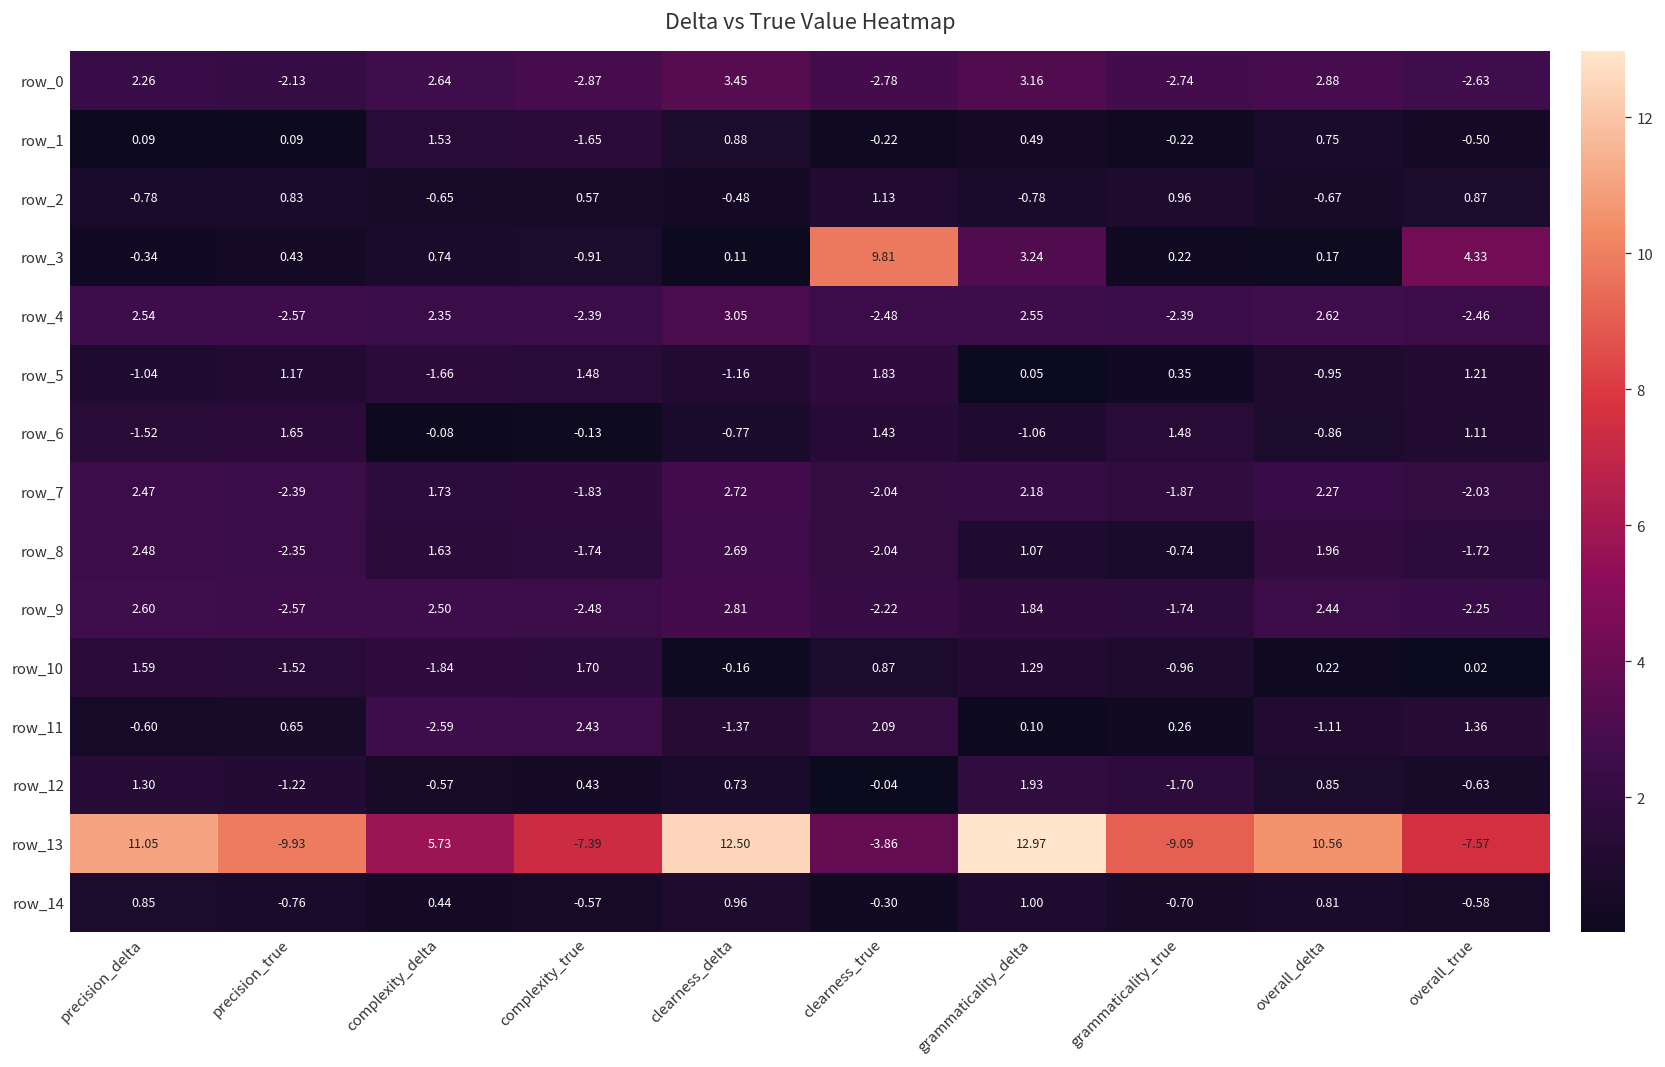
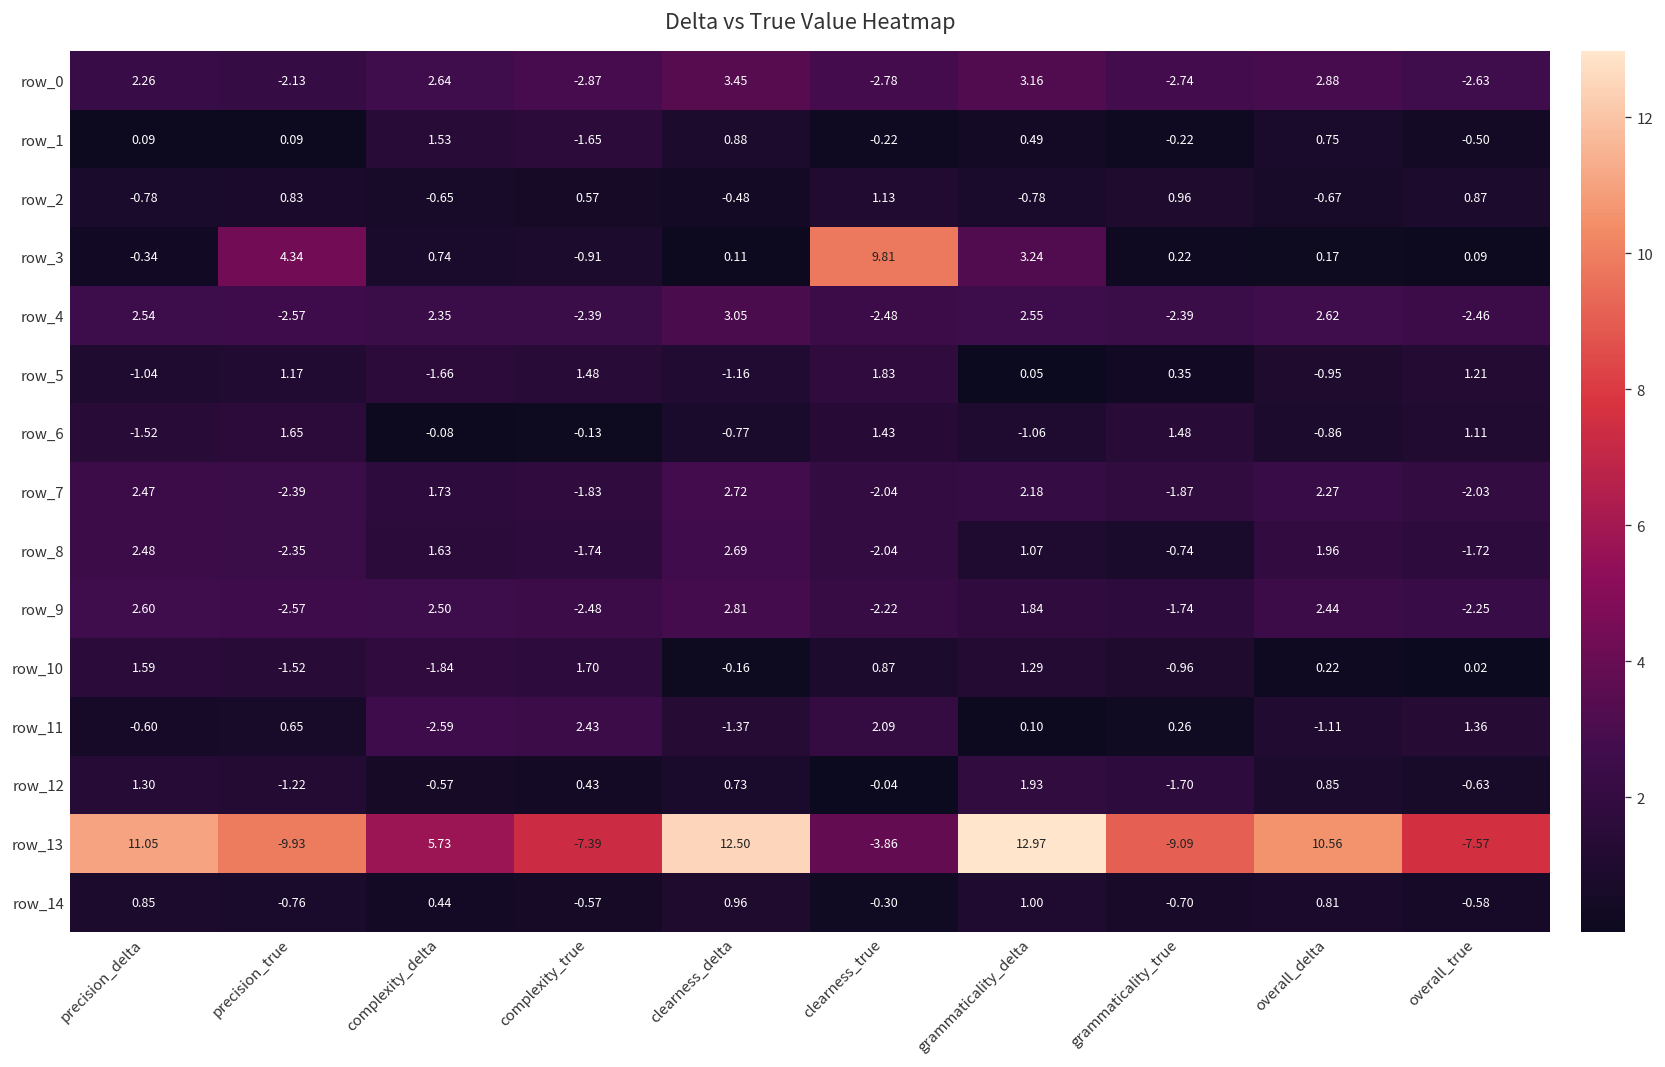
row_3, precision_true: 0.43 -> 4.34
row_3, overall_true: 4.33 -> 0.09
